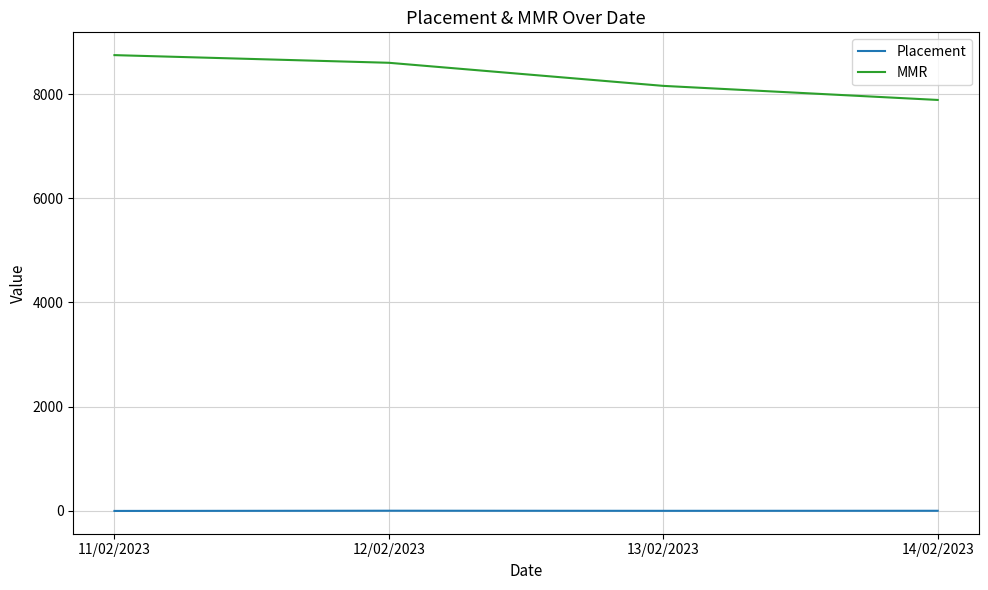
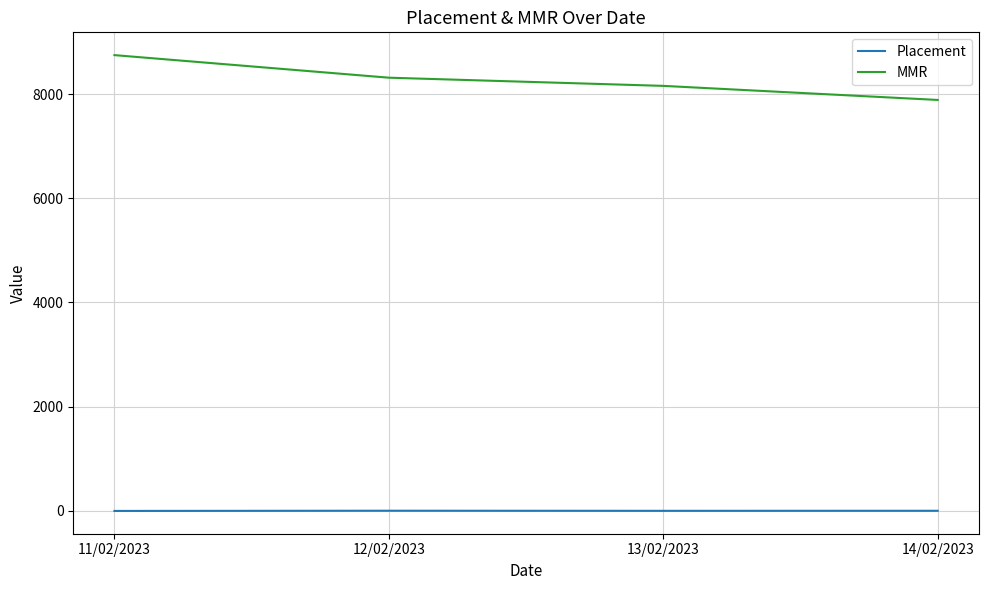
MMR, 12/02/2023: 8600 -> 8300
